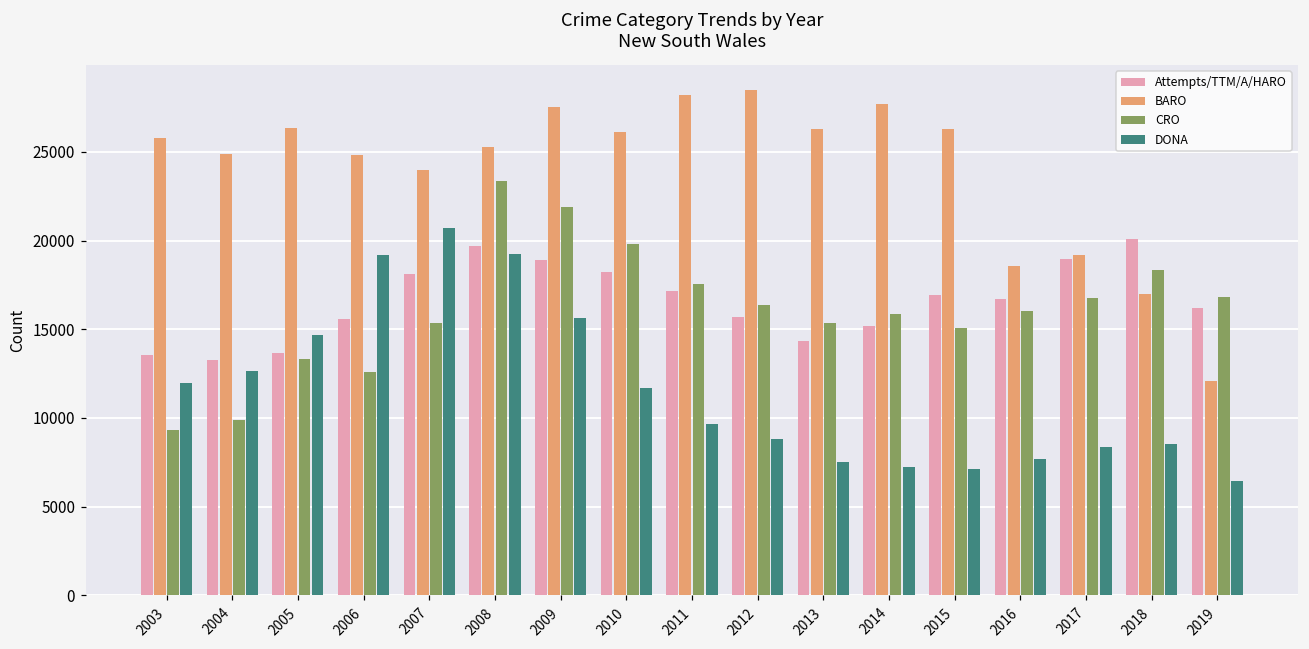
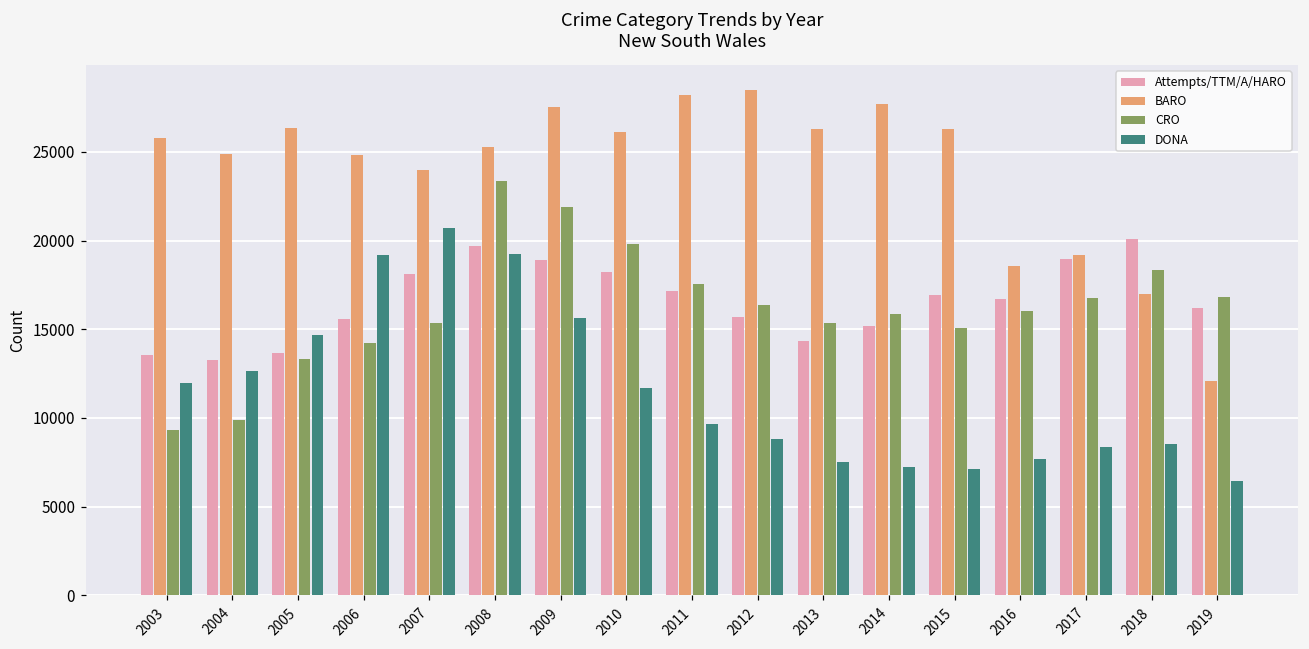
CRO, 2006: 12600 -> 14200
